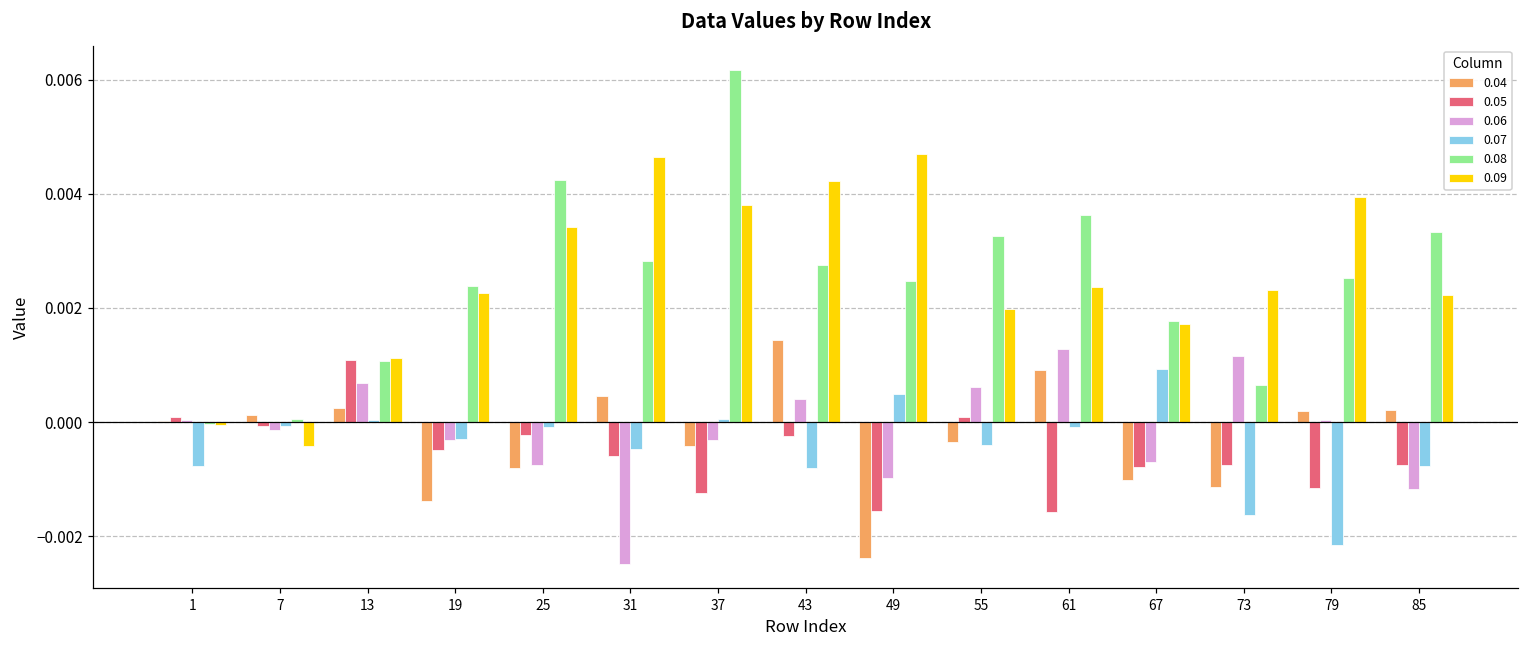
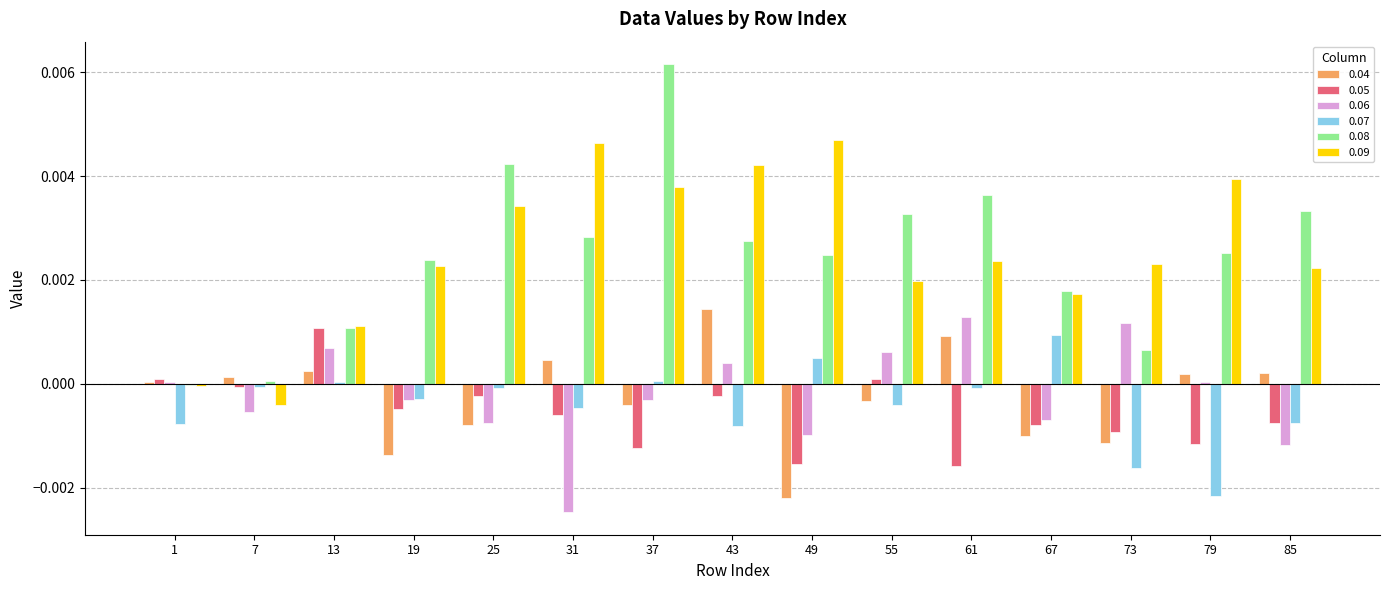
0.06, 7: -0.0001 -> -0.0006
0.04, 49: -0.0024 -> -0.0022
0.05, 73: -0.0007 -> -0.0009
